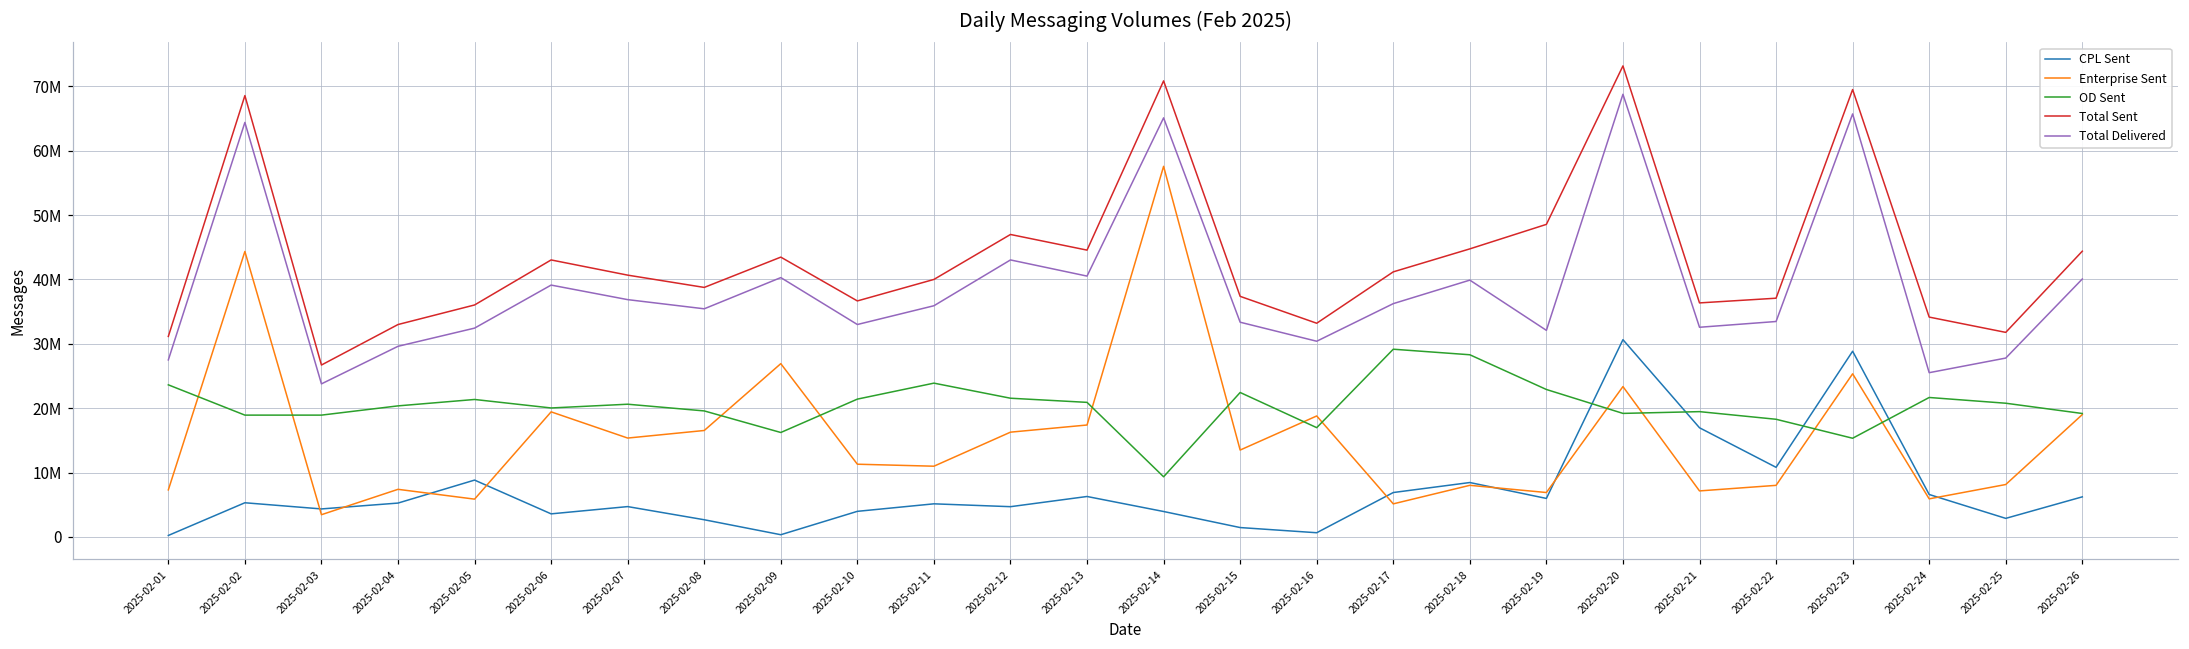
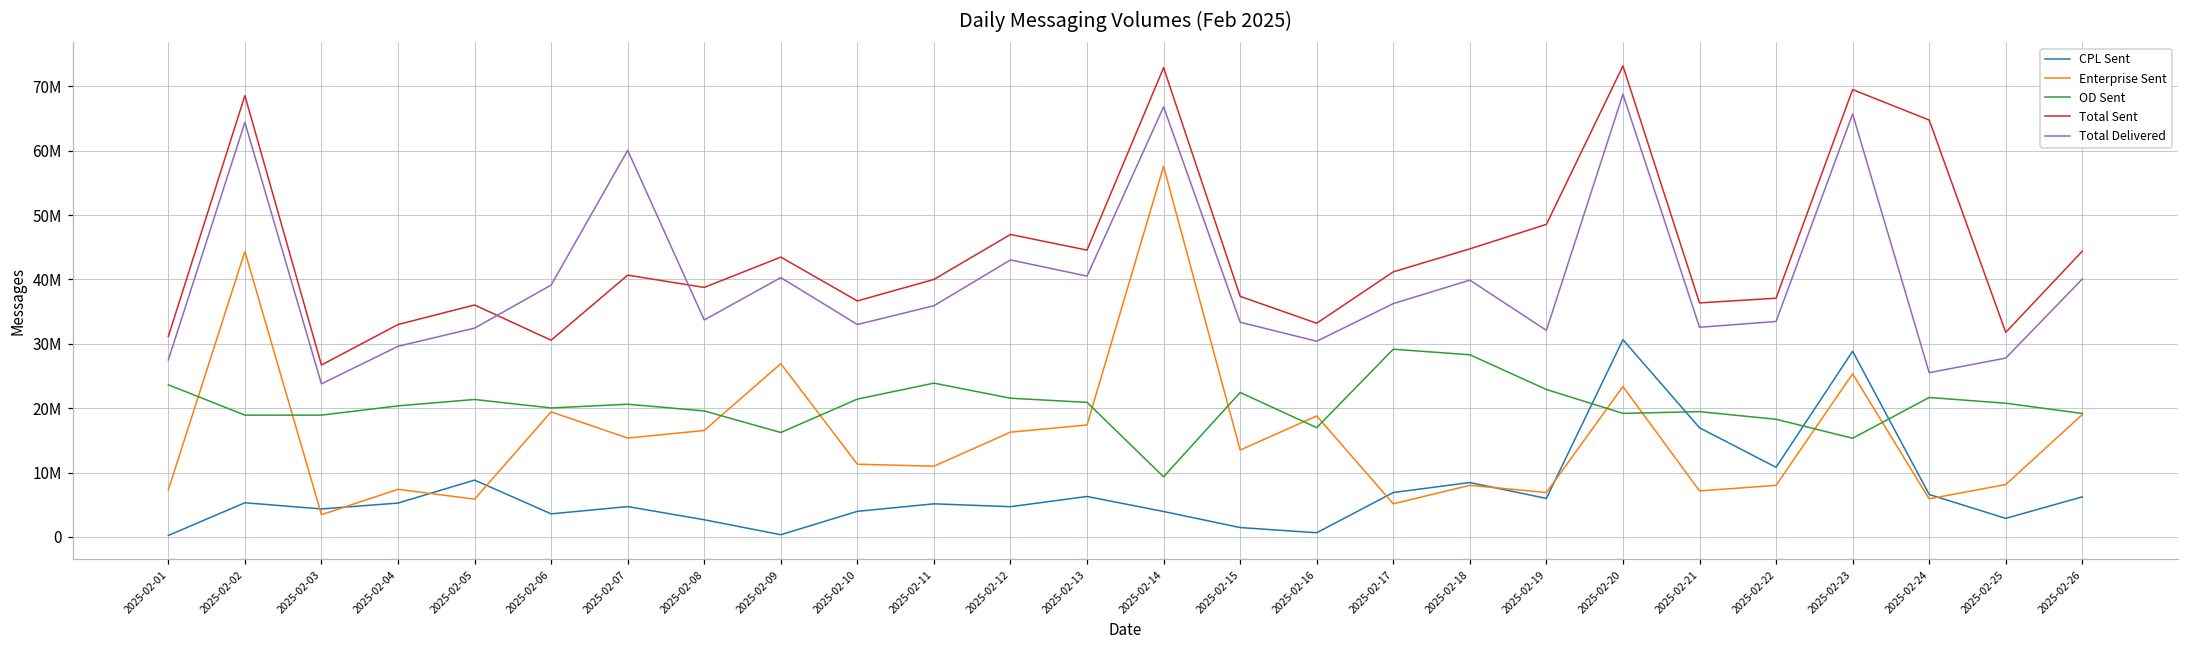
Total Sent, 2025-02-06: 43000000 -> 31000000
Total Delivered, 2025-02-07: 37000000 -> 60000000
Total Delivered, 2025-02-08: 35000000 -> 34000000
Total Sent, 2025-02-14: 71000000 -> 73000000
Total Delivered, 2025-02-14: 65000000 -> 67000000
Total Sent, 2025-02-24: 34000000 -> 65000000
